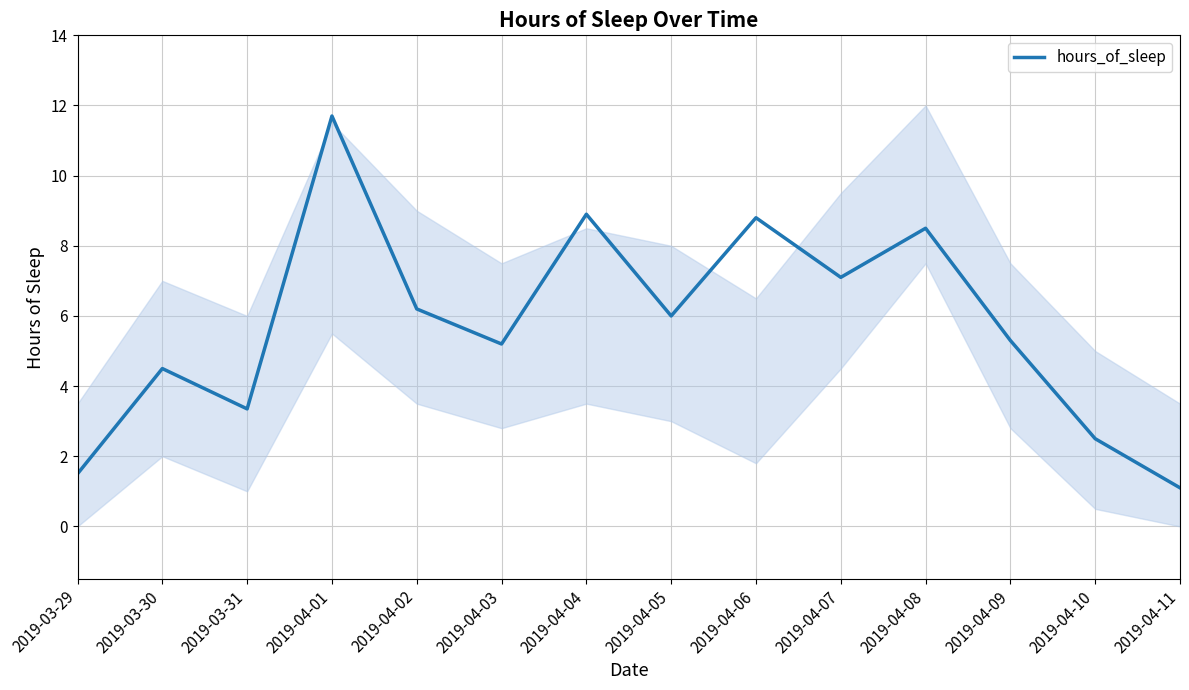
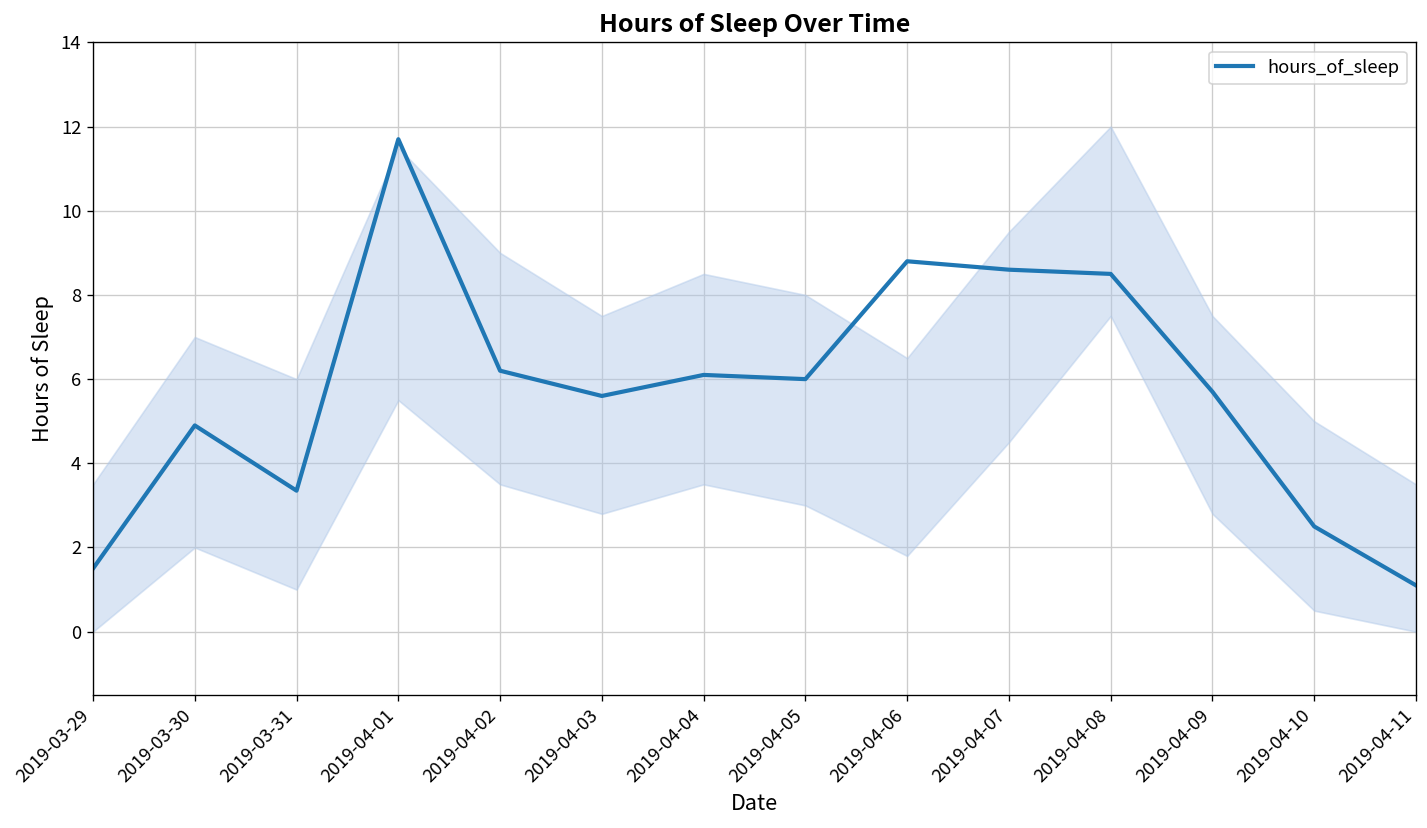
hours_of_sleep, 2019-03-30: 4.5 -> 4.9
hours_of_sleep, 2019-04-03: 5.2 -> 5.6
hours_of_sleep, 2019-04-04: 8.9 -> 6.1
hours_of_sleep, 2019-04-07: 7.1 -> 8.6
hours_of_sleep, 2019-04-09: 5.3 -> 5.7
